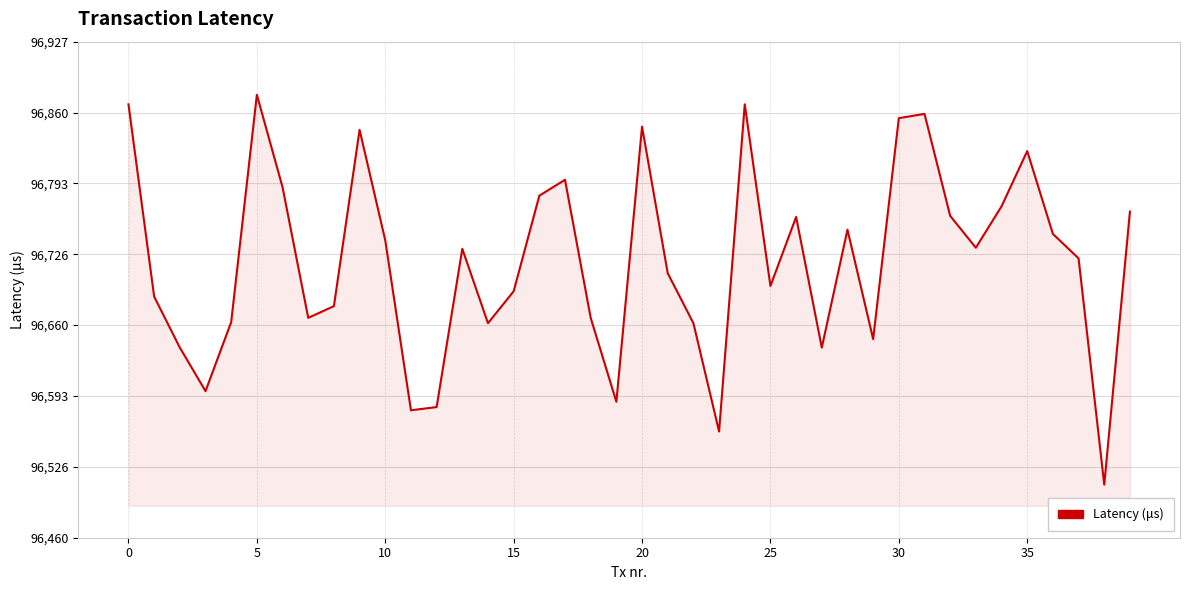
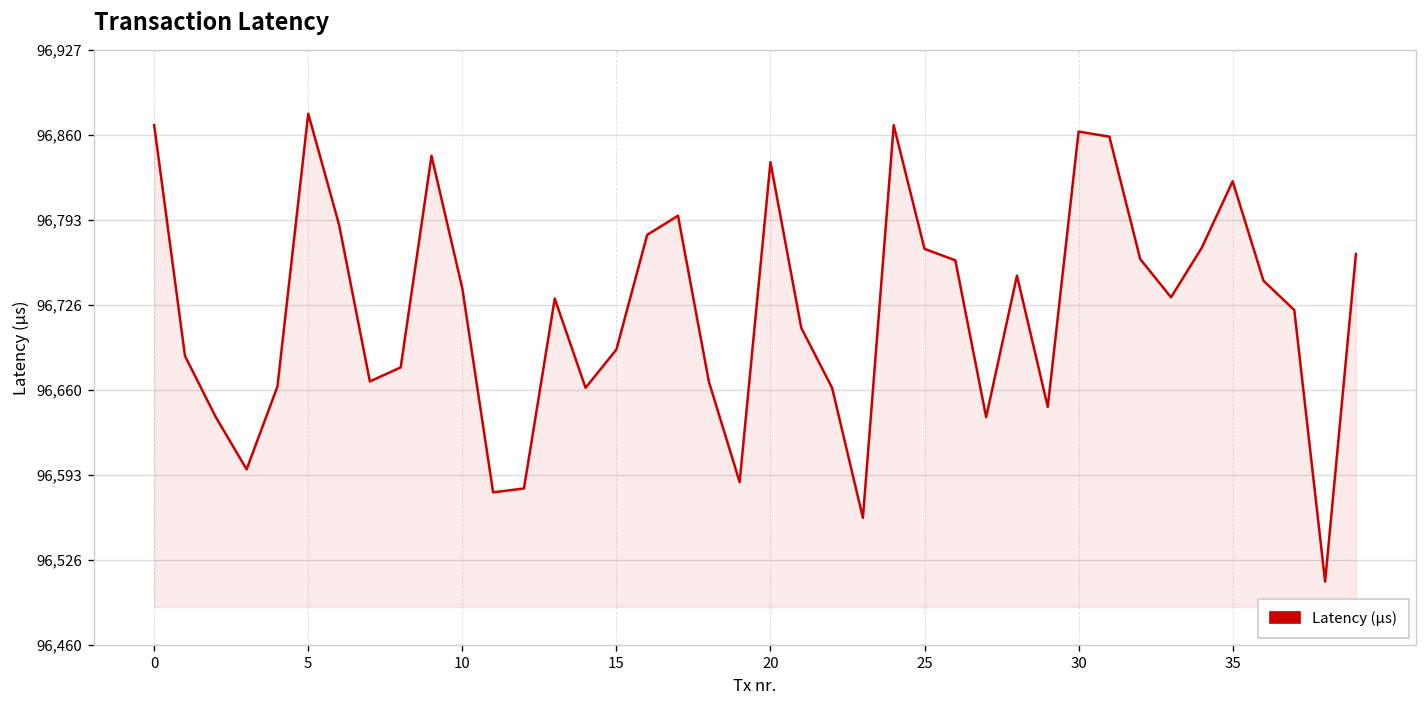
20: 96,847 -> 96,839
25: 96,697 -> 96,771
30: 96,855 -> 96,863
